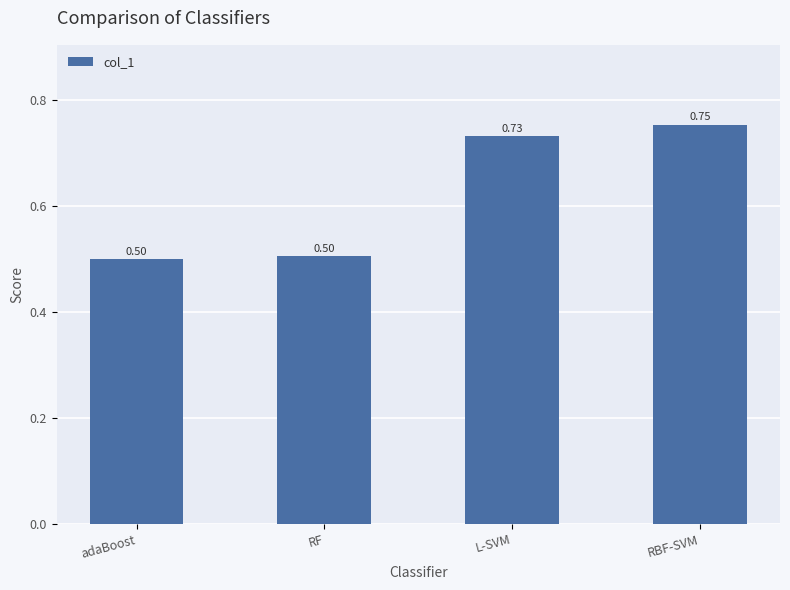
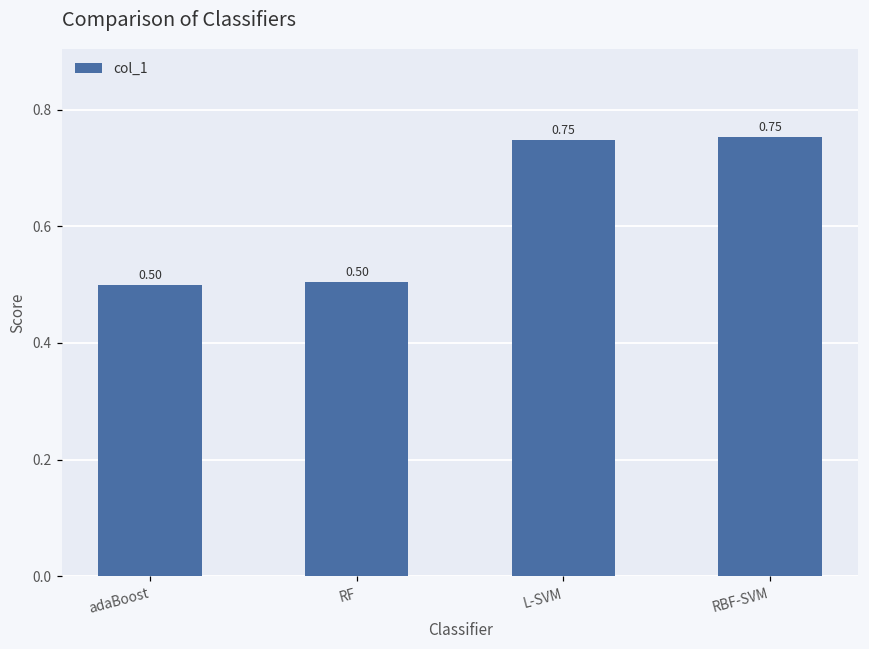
L-SVM: 0.73 -> 0.75
